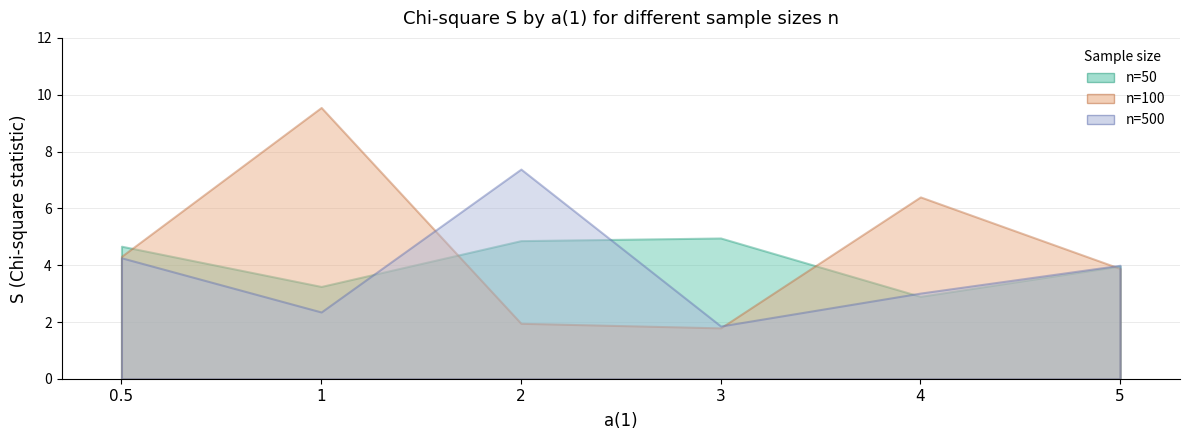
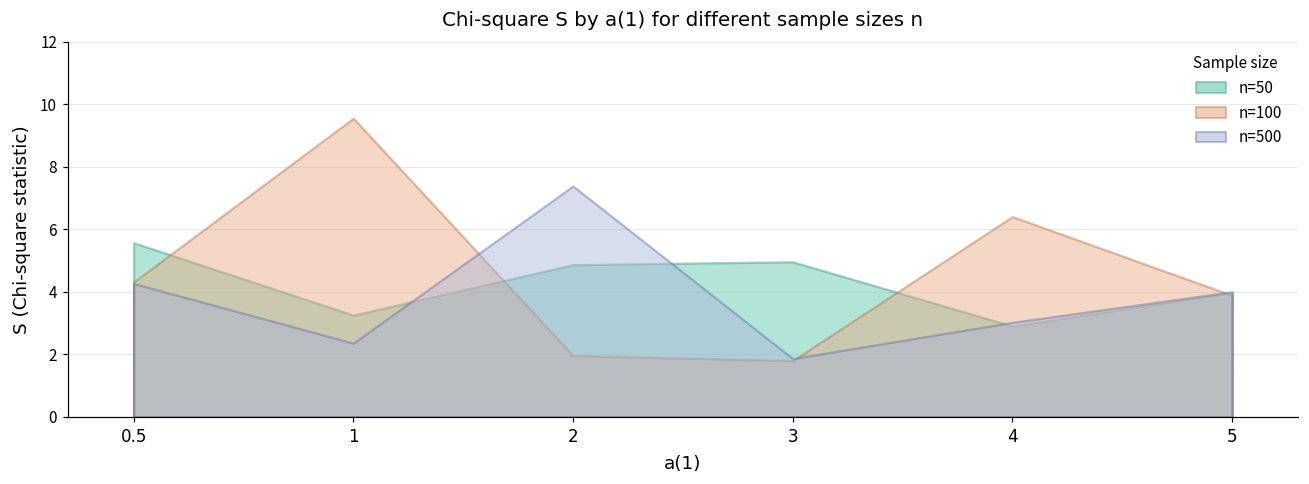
n=50, 0.5: 4.7 -> 5.6
